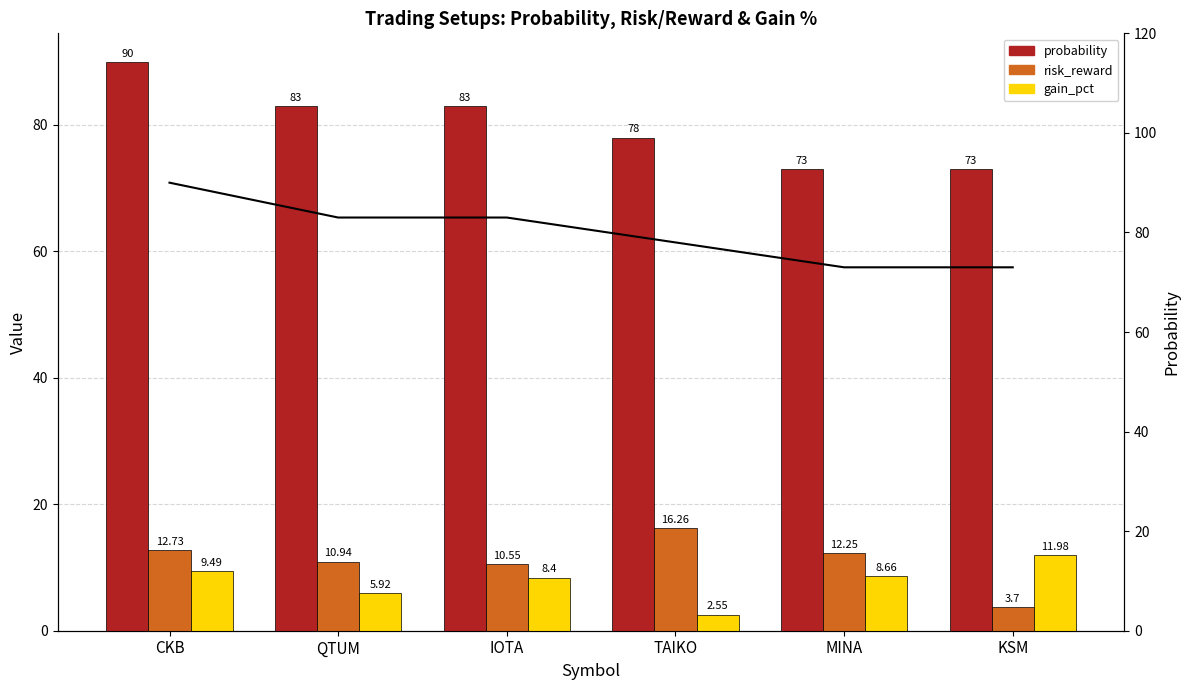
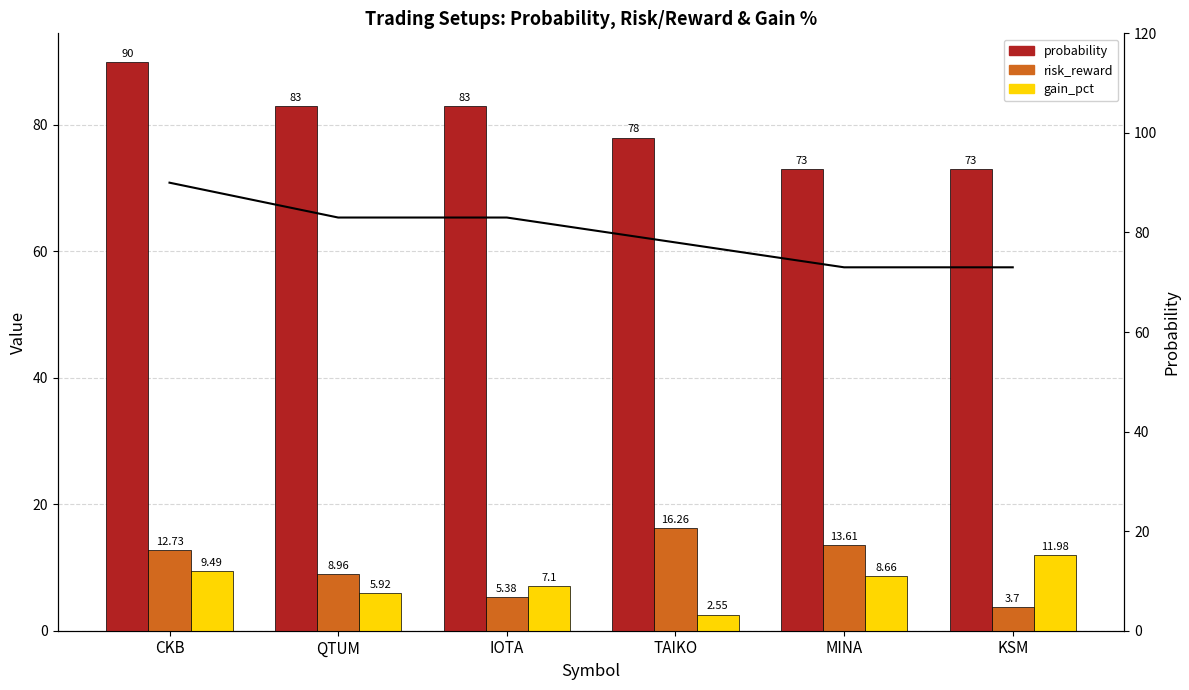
risk_reward, QTUM: 10.94 -> 8.96
risk_reward, IOTA: 10.55 -> 5.38
gain_pct, IOTA: 8.4 -> 7.1
risk_reward, MINA: 12.25 -> 13.61
